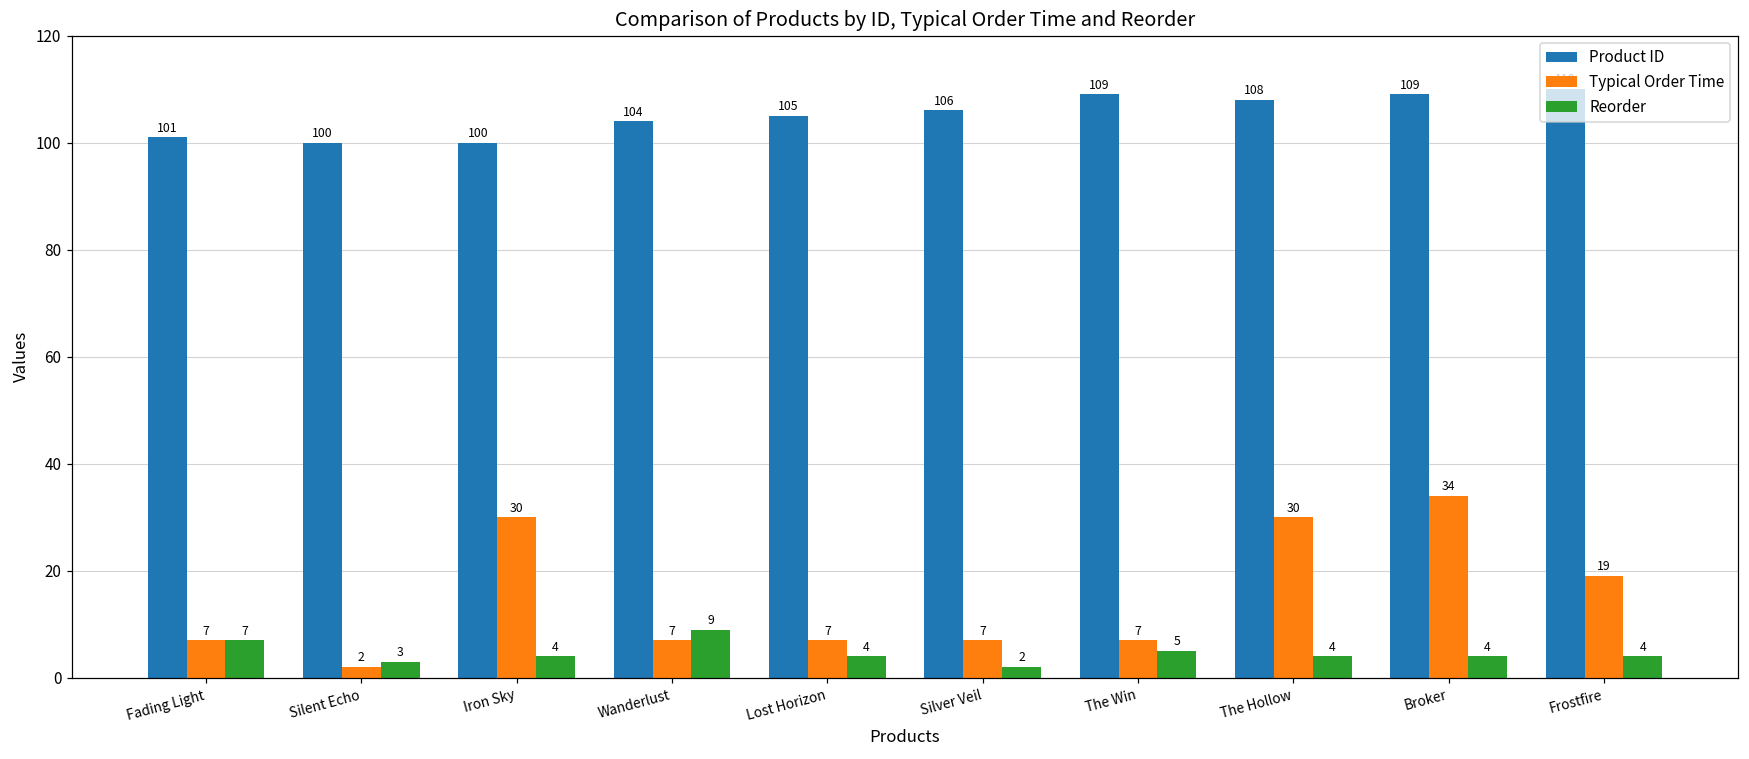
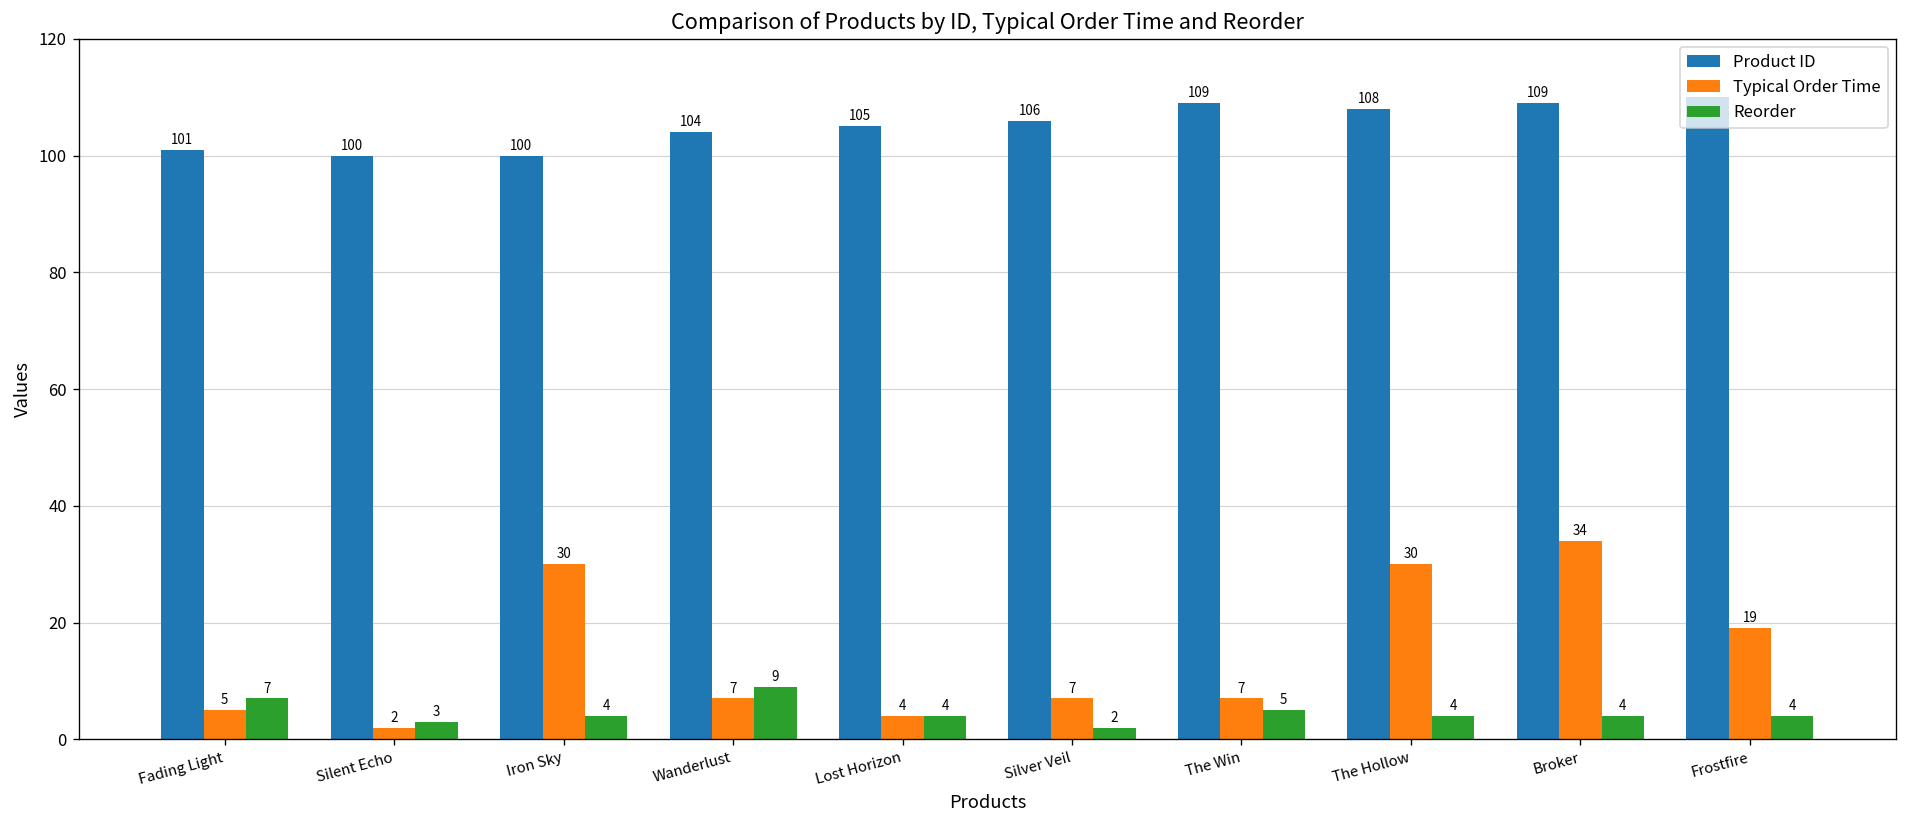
Typical Order Time, Fading Light: 7 -> 5
Typical Order Time, Lost Horizon: 7 -> 4
